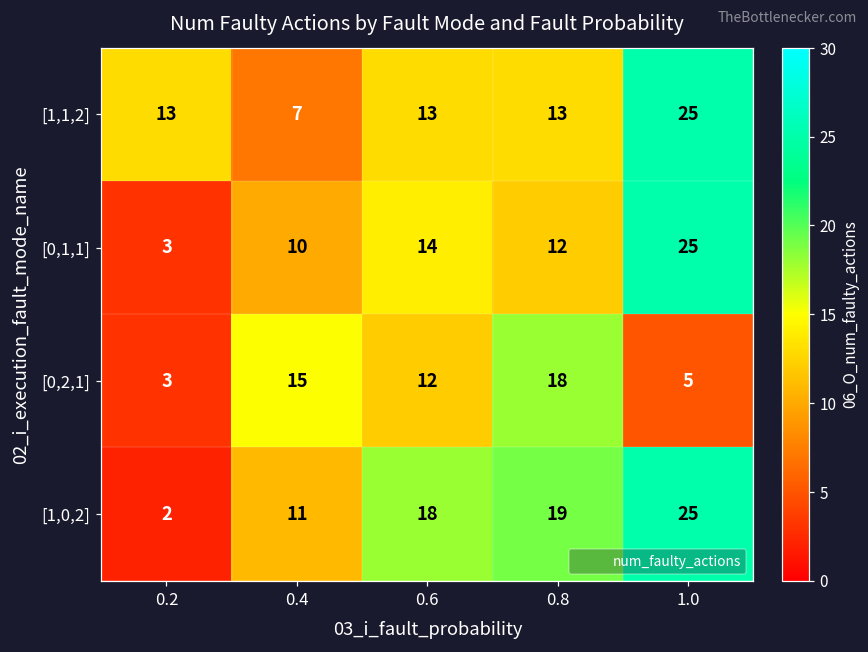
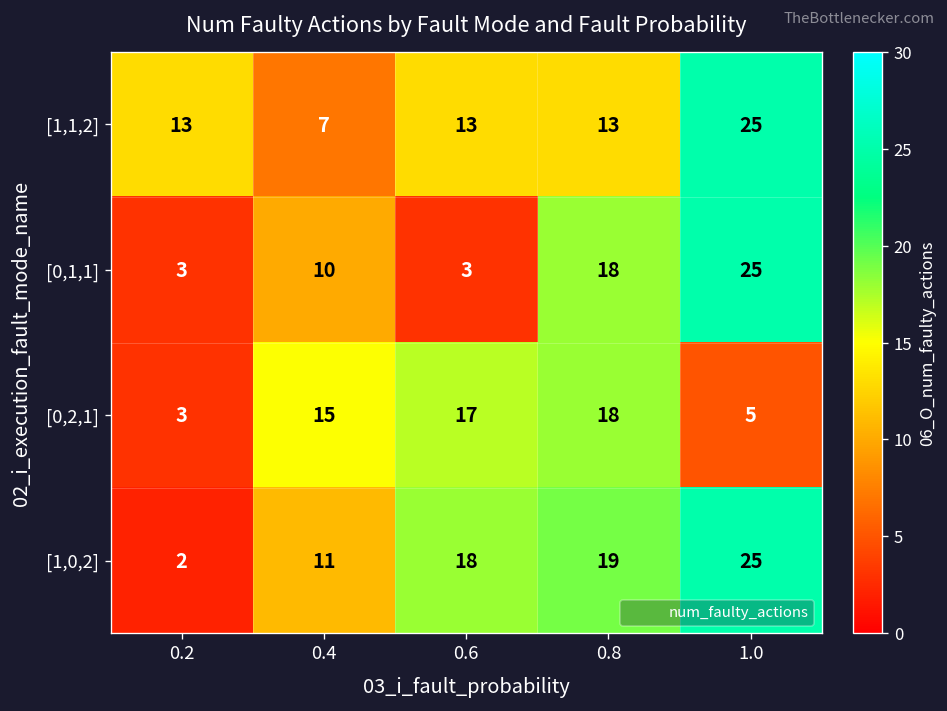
[0,1,1], 0.6: 14 -> 3
[0,1,1], 0.8: 12 -> 18
[0,2,1], 0.6: 12 -> 17
